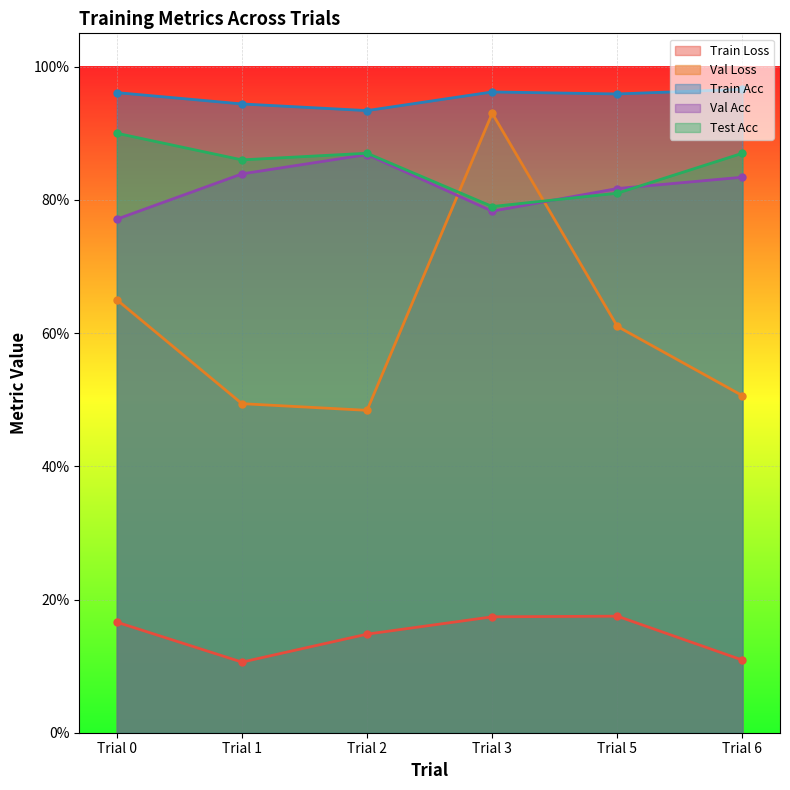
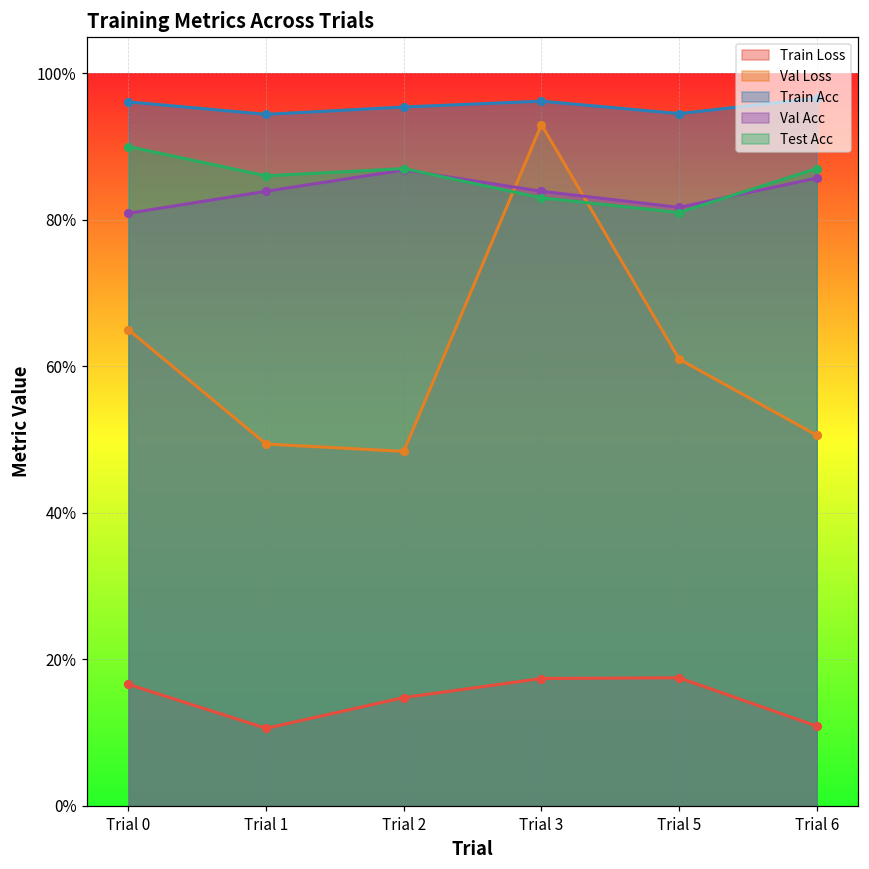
Val Acc, Trial 0: 77% -> 81%
Train Acc, Trial 2: 93% -> 95%
Val Acc, Trial 3: 78% -> 84%
Test Acc, Trial 3: 79% -> 83%
Train Acc, Trial 5: 96% -> 95%
Val Acc, Trial 6: 83% -> 86%
